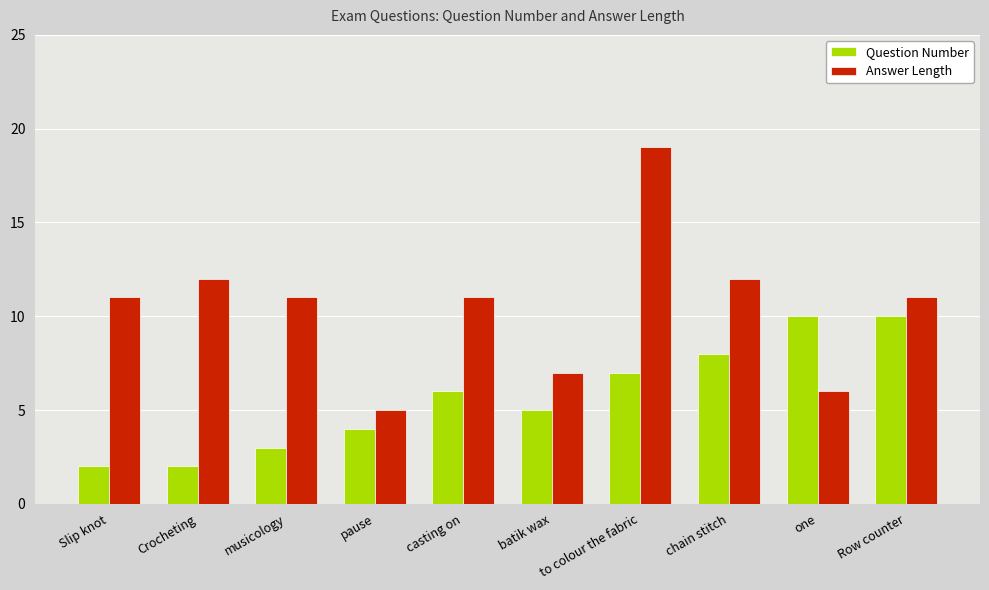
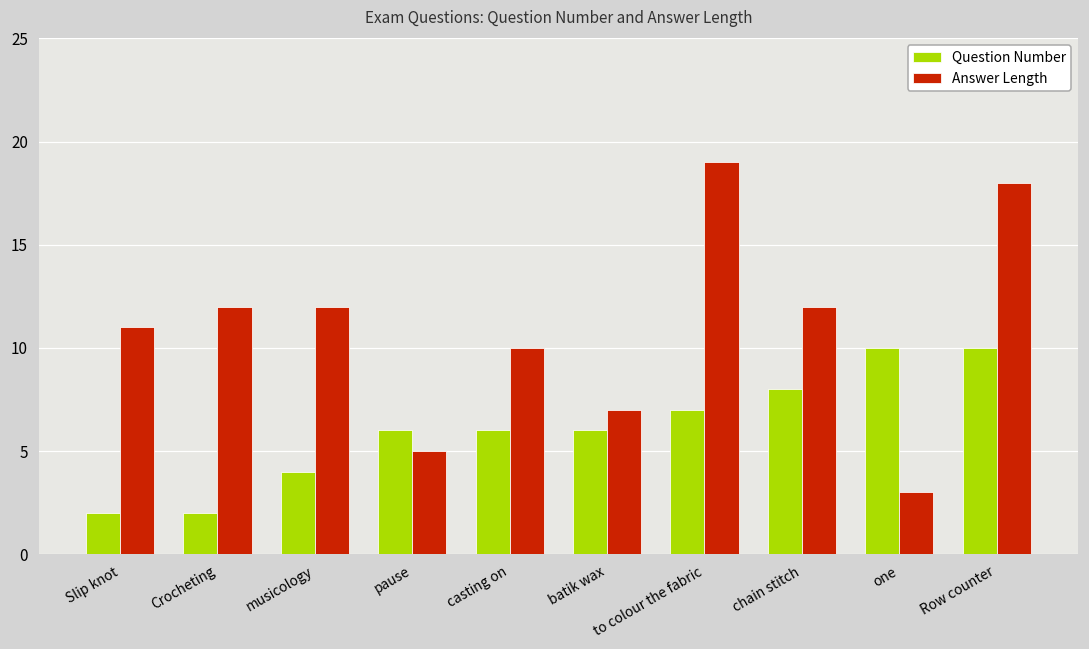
Question Number, musicology: 3 -> 4
Answer Length, musicology: 11 -> 12
Question Number, pause: 4 -> 6
Answer Length, casting on: 11 -> 10
Question Number, batik wax: 5 -> 6
Answer Length, one: 6 -> 3
Answer Length, Row counter: 11 -> 18
